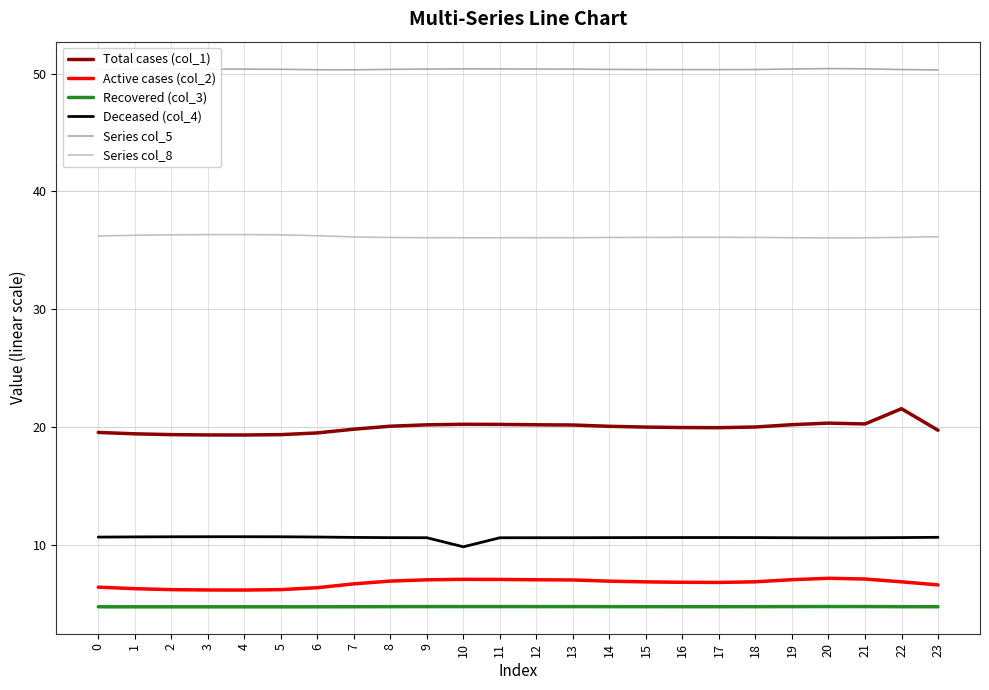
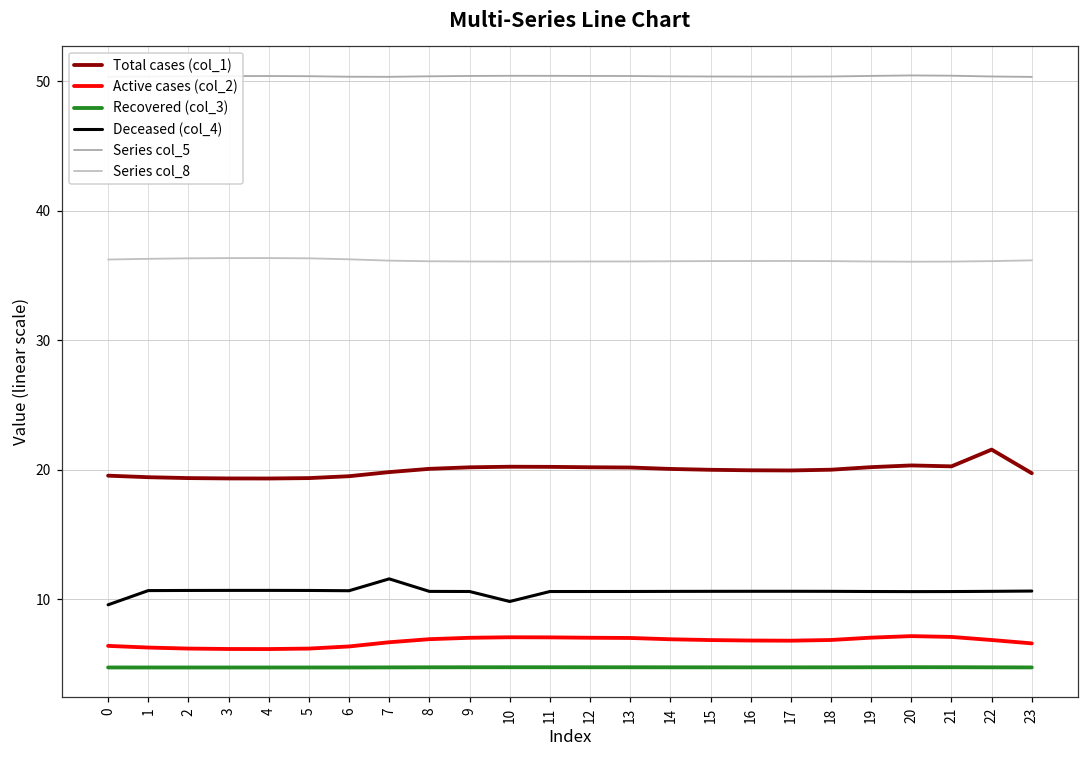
Deceased (col_4), 0: 10.7 -> 9.6
Deceased (col_4), 7: 10.6 -> 11.6
